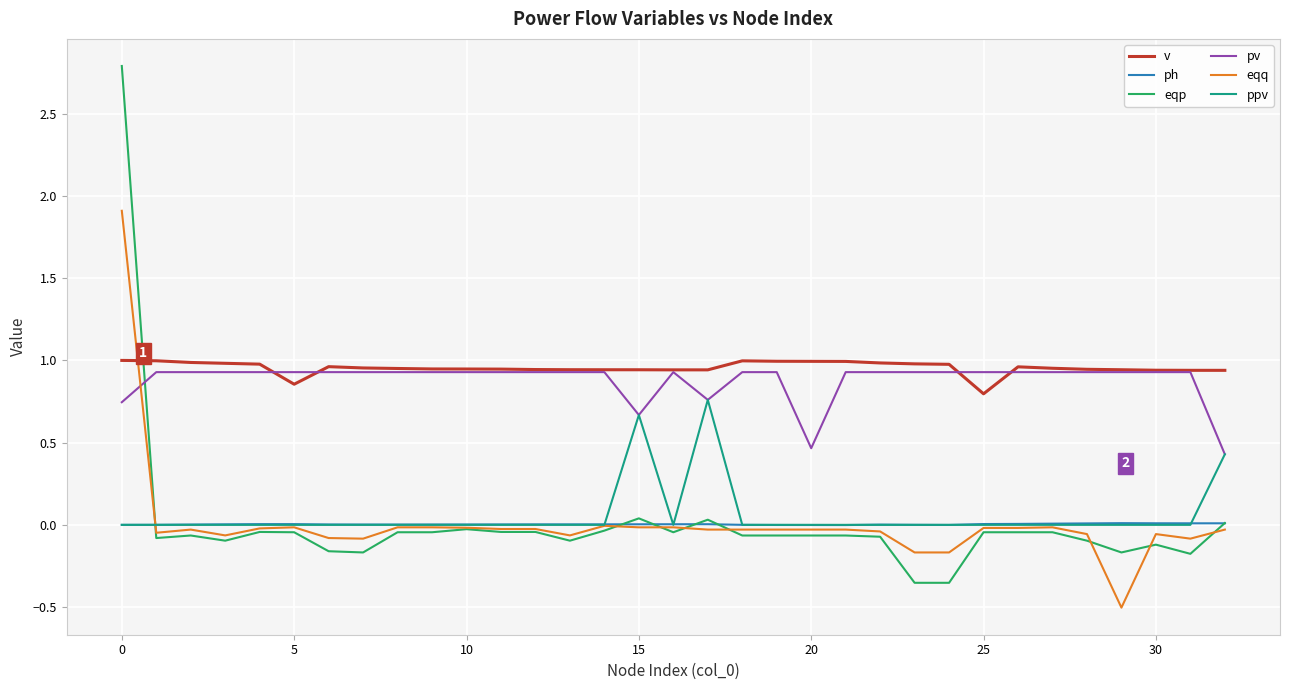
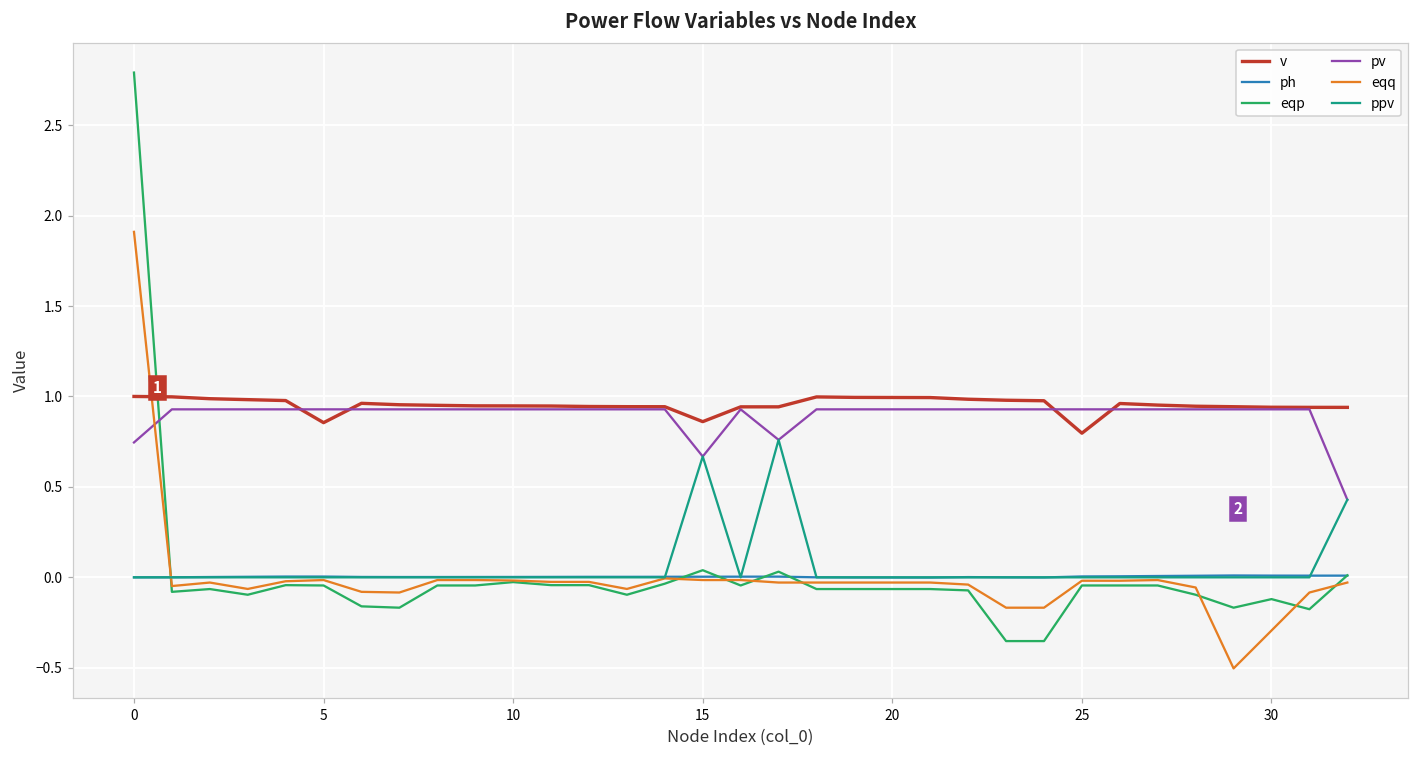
v, 15: 0.94 -> 0.86
pv, 20: 0.47 -> 0.93
eqq, 30: -0.06 -> -0.29
